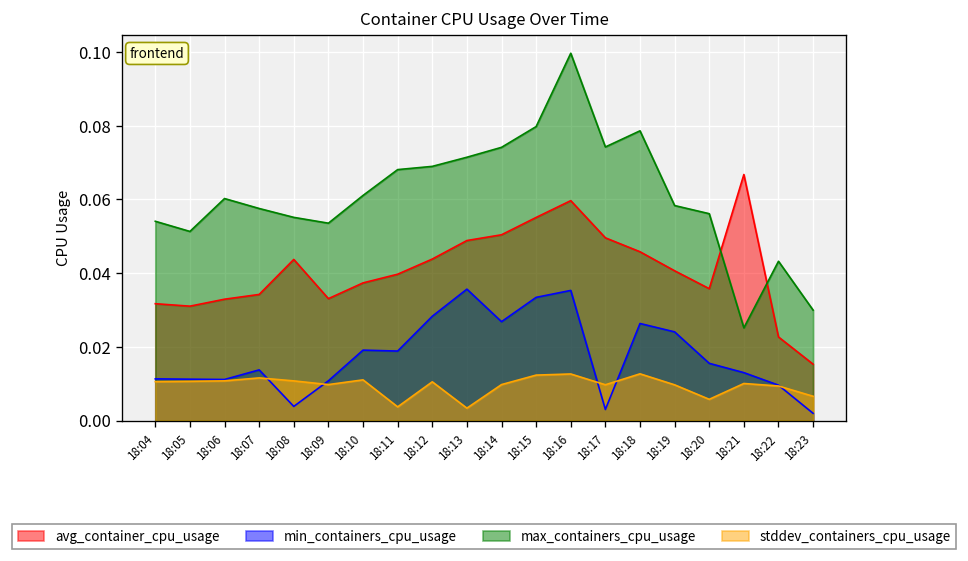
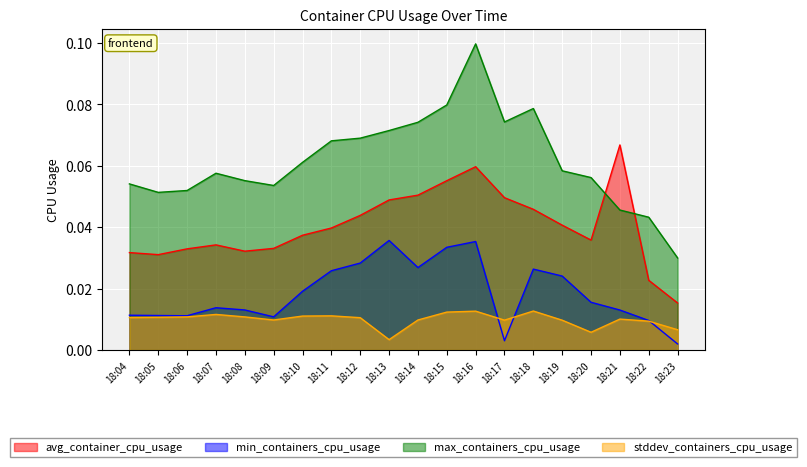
max_containers_cpu_usage, 18:06: 0.060 -> 0.052
avg_container_cpu_usage, 18:08: 0.044 -> 0.032
min_containers_cpu_usage, 18:08: 0.004 -> 0.013
min_containers_cpu_usage, 18:11: 0.019 -> 0.026
stddev_containers_cpu_usage, 18:11: 0.004 -> 0.011
max_containers_cpu_usage, 18:21: 0.025 -> 0.046
